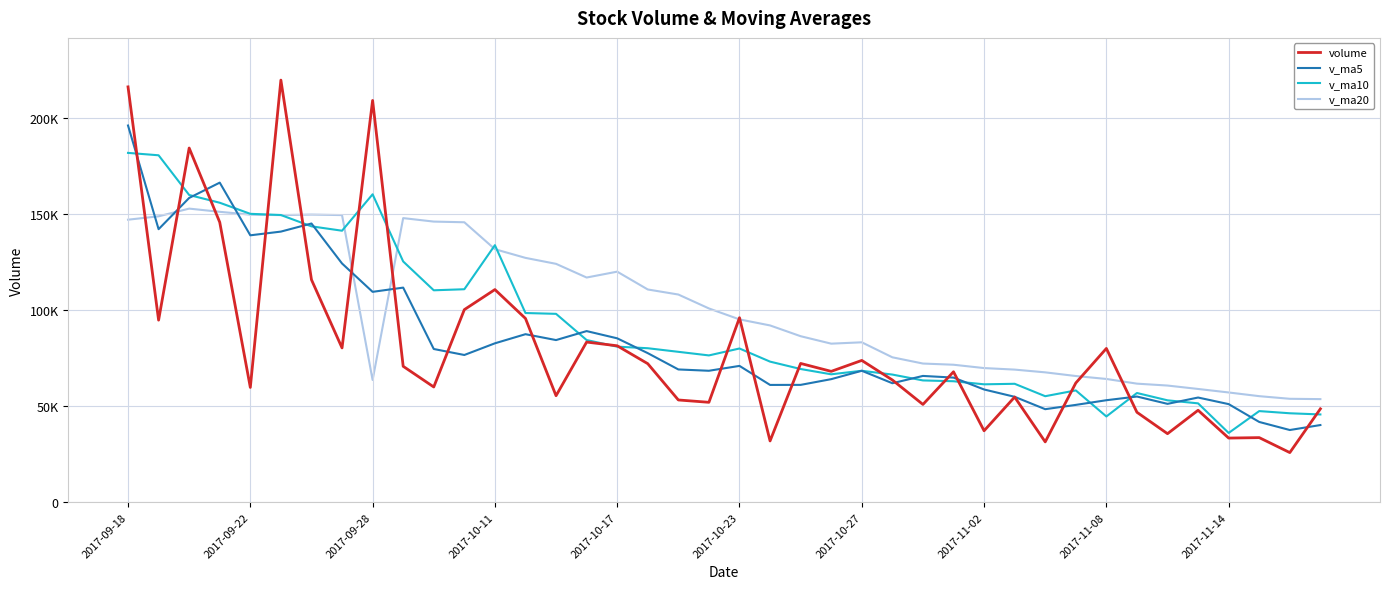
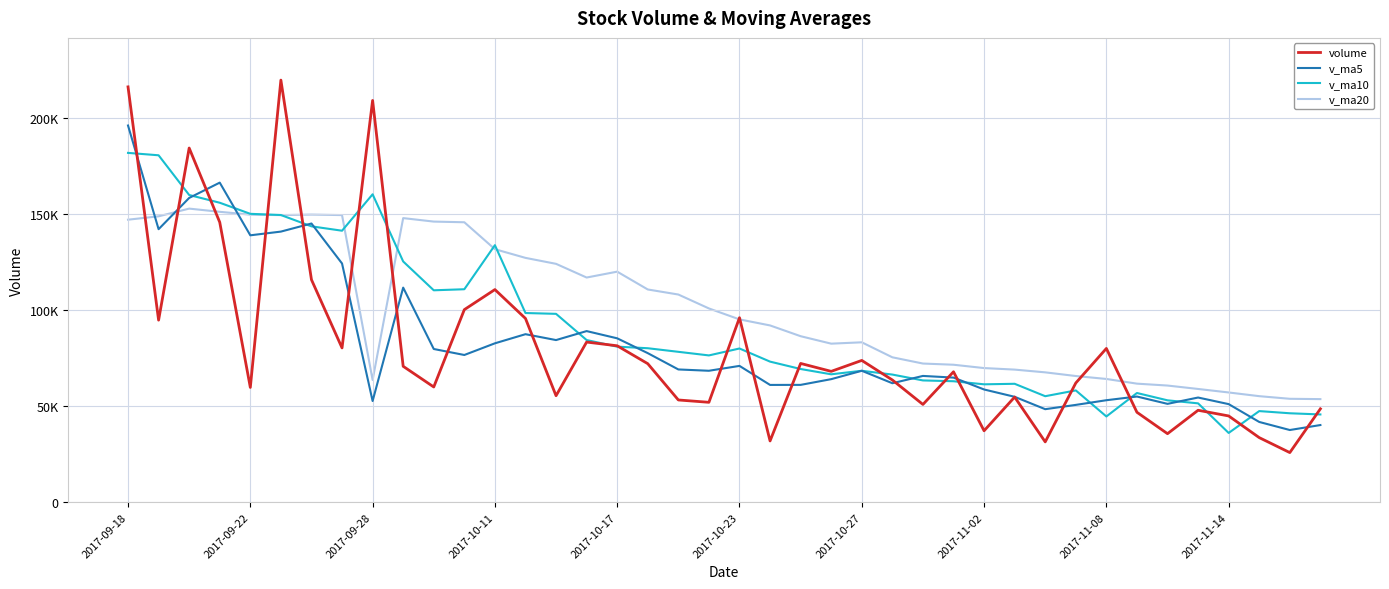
v_ma5, 2017-09-28: 110000 -> 53000
volume, 2017-11-14: 33000 -> 45000
